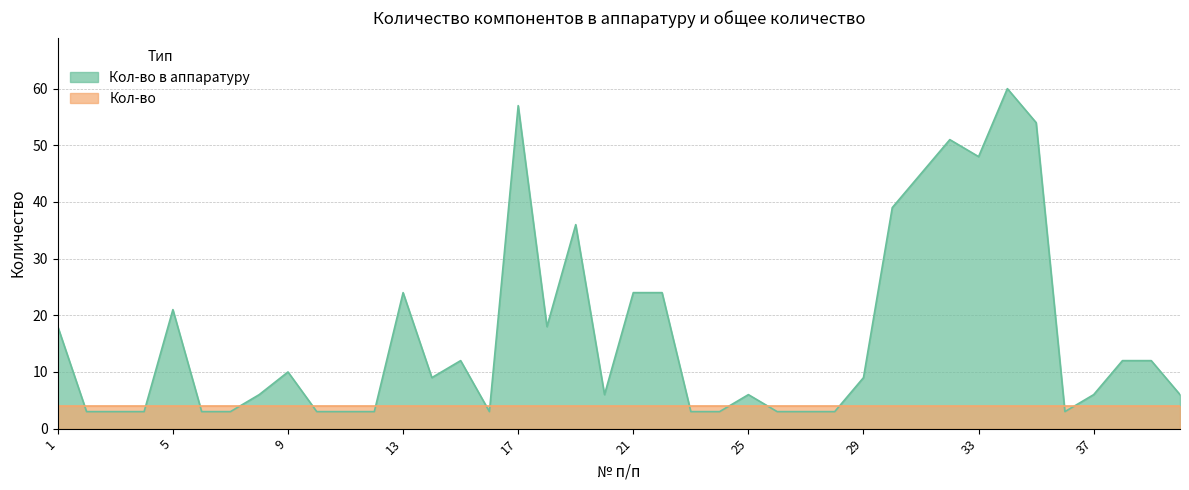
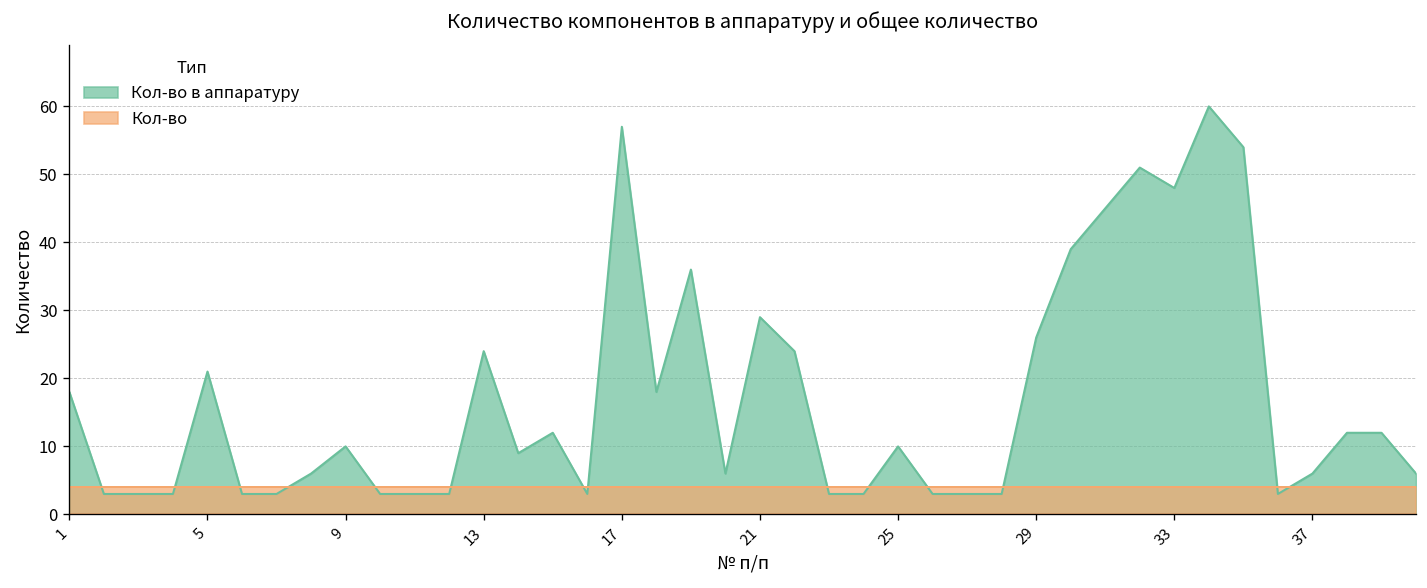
Кол-во в аппаратуру, 21: 24 -> 29
Кол-во в аппаратуру, 25: 6 -> 10
Кол-во в аппаратуру, 29: 9 -> 26
